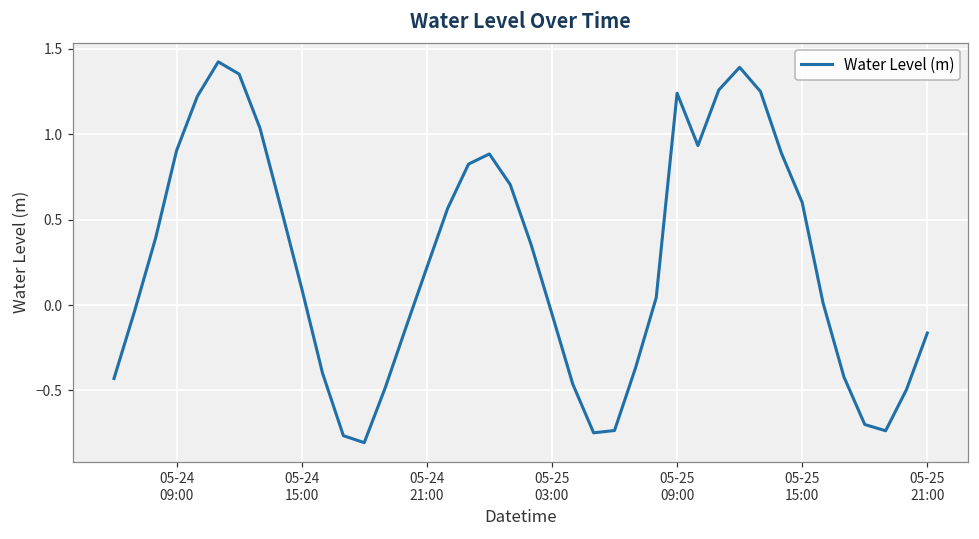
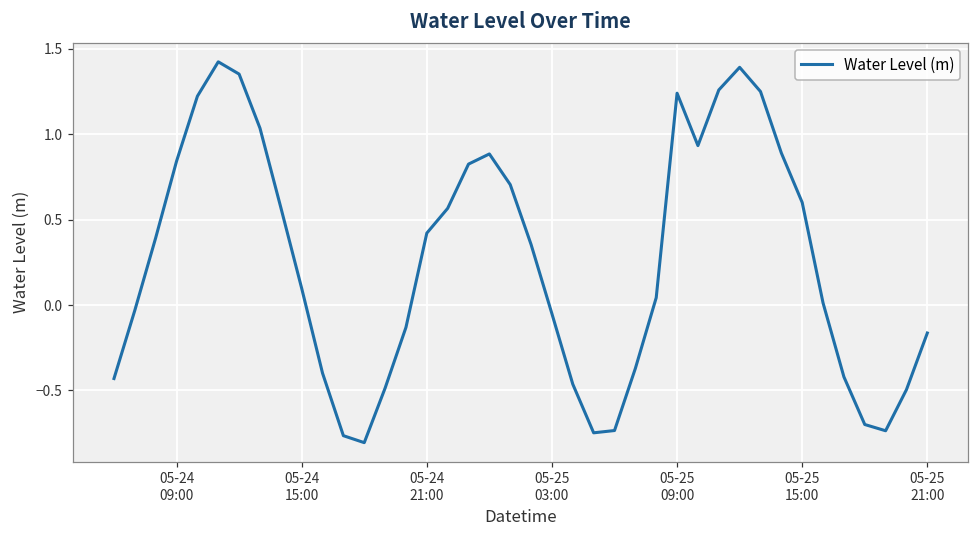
05-24 09:00: 0.90 -> 0.84
05-24 21:00: 0.22 -> 0.42
